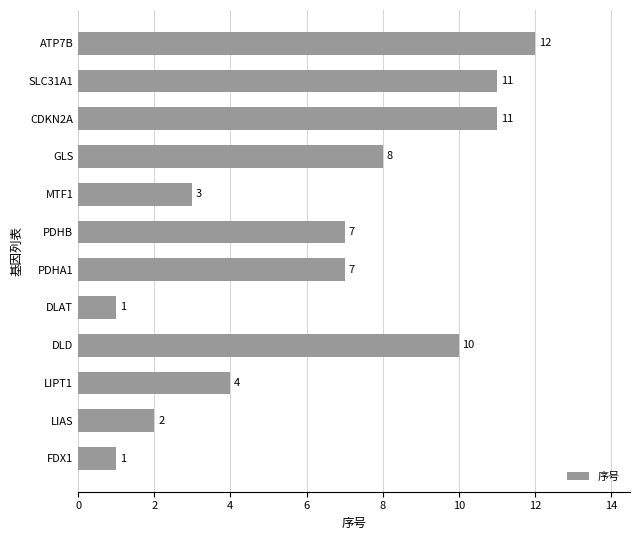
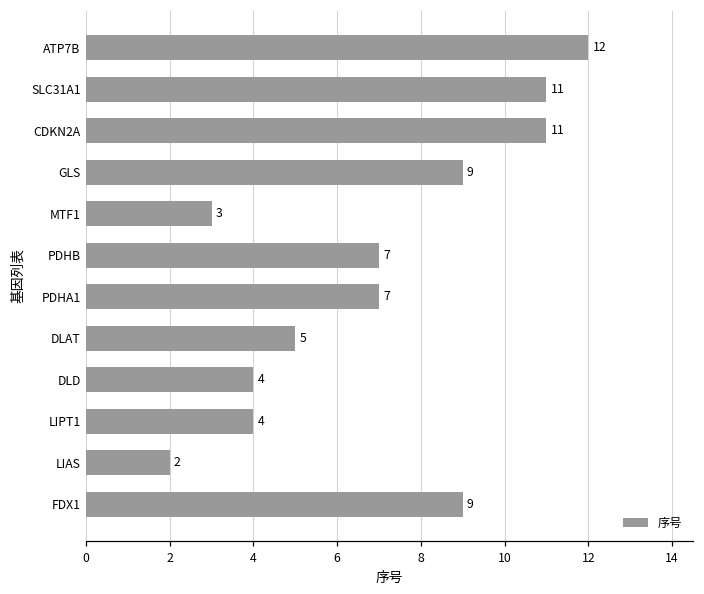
GLS: 8 -> 9
DLAT: 1 -> 5
DLD: 10 -> 4
FDX1: 1 -> 9
